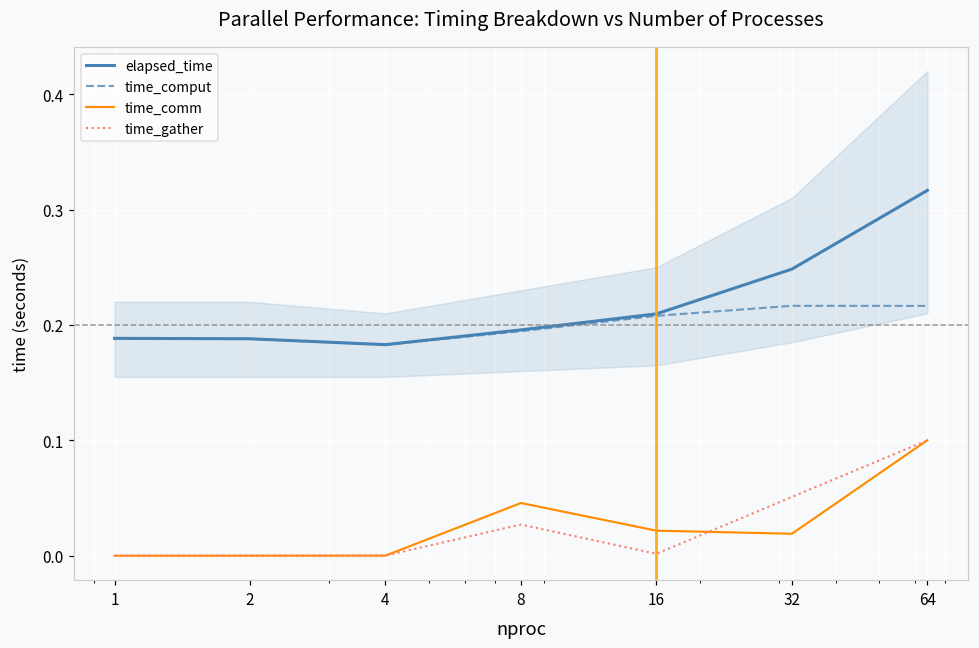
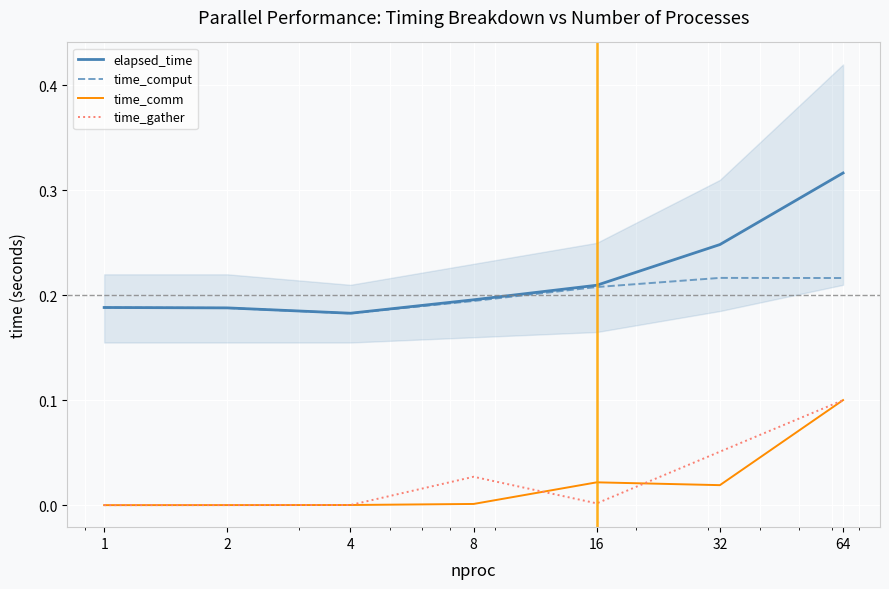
time_comm, 8: 0.046 -> 0.001
